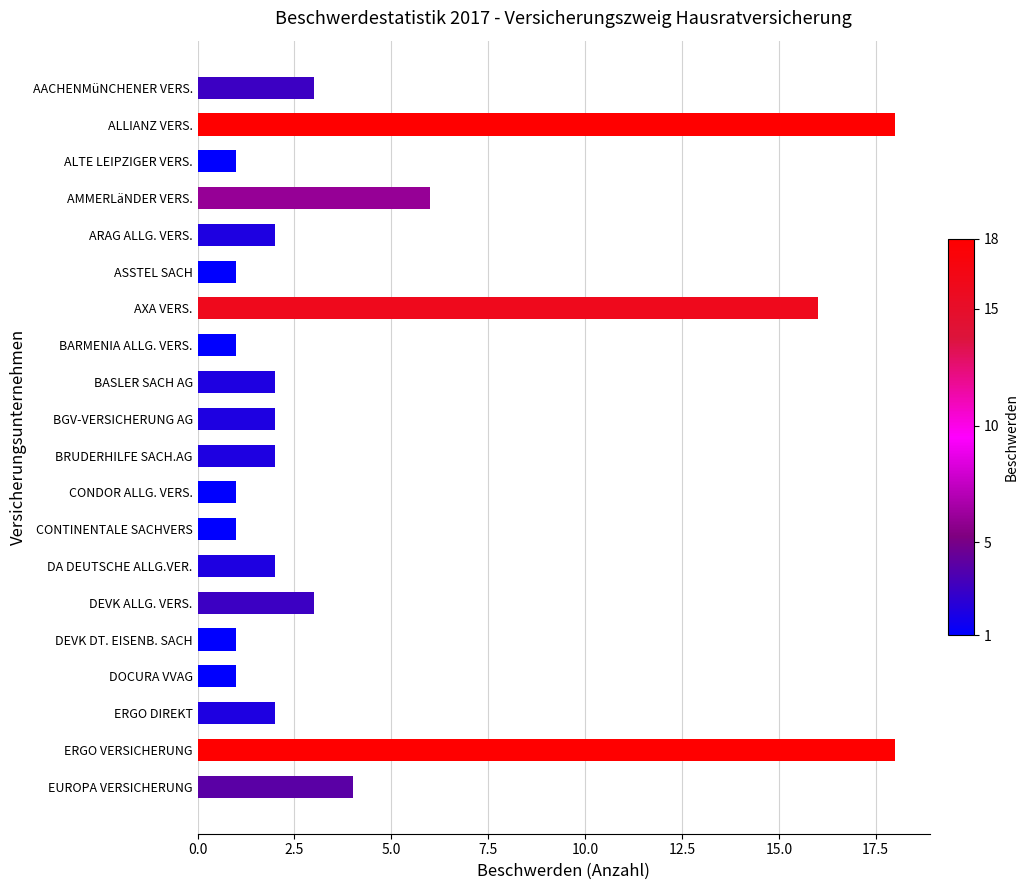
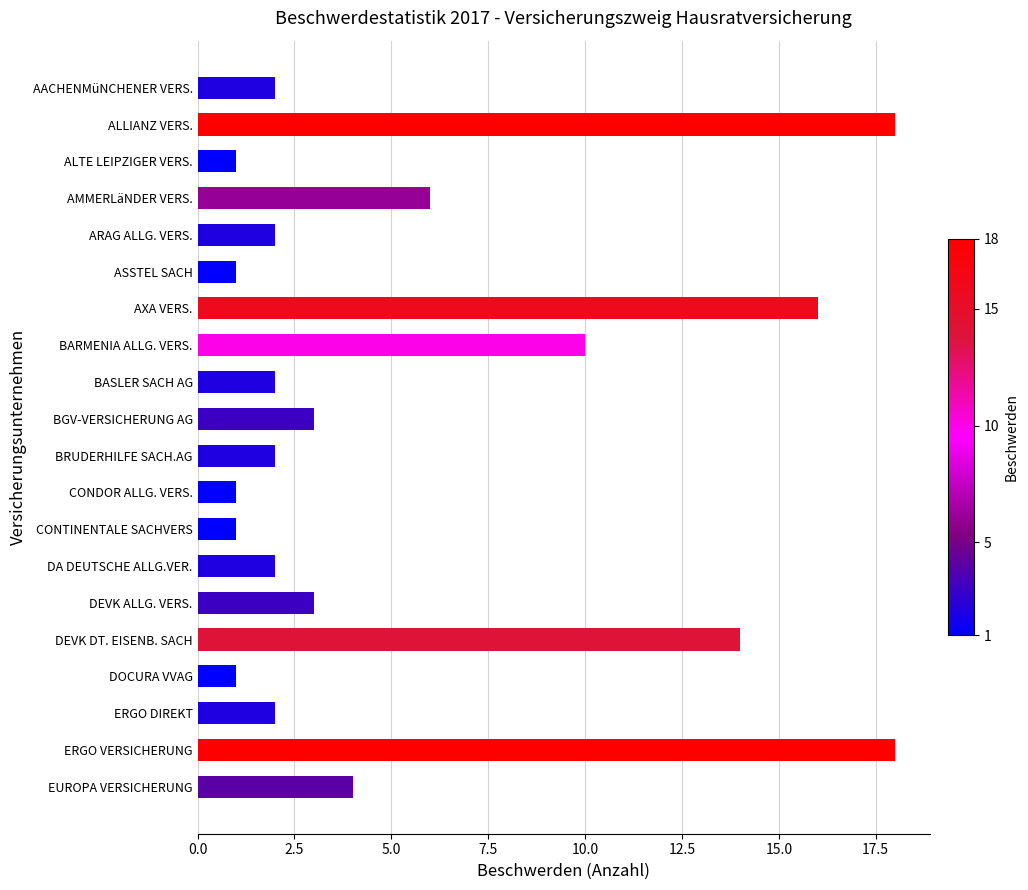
AACHENMüNCHENER VERS.: 3 -> 2
BARMENIA ALLG. VERS.: 1 -> 10
BGV-VERSICHERUNG AG: 2 -> 3
DEVK DT. EISENB. SACH: 1 -> 14
